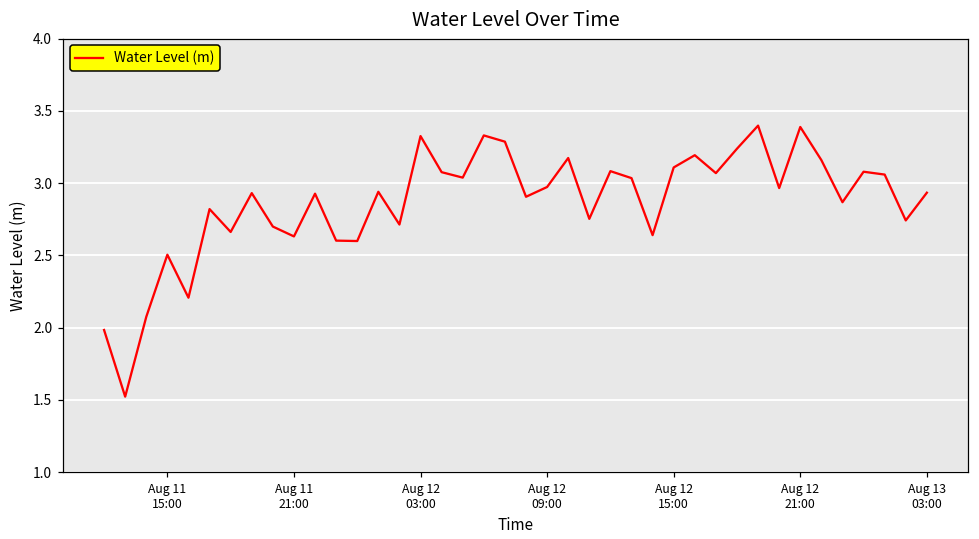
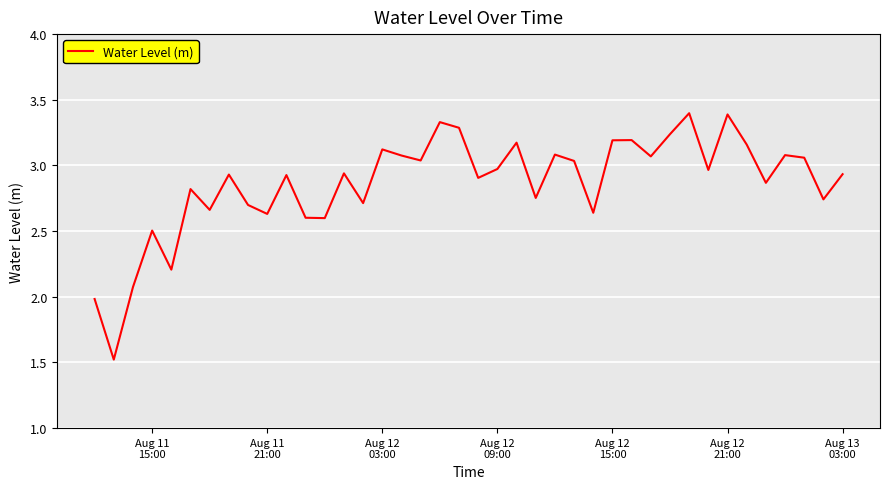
Aug 12 03:00: 3.33 -> 3.12
Aug 12 15:00: 3.11 -> 3.19
